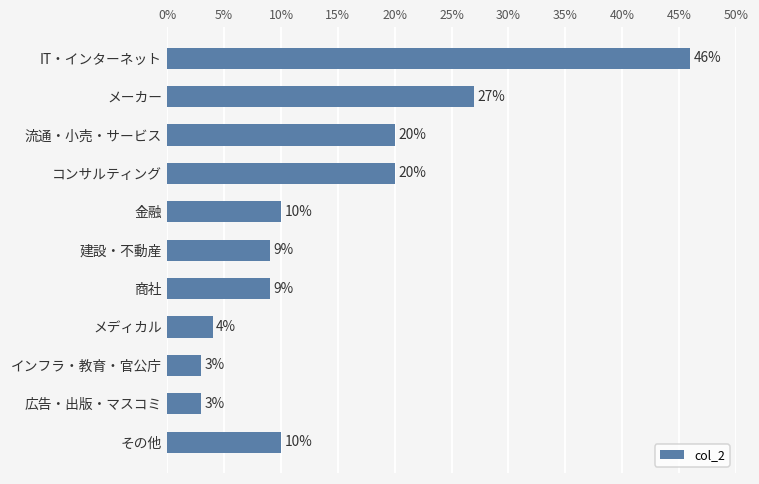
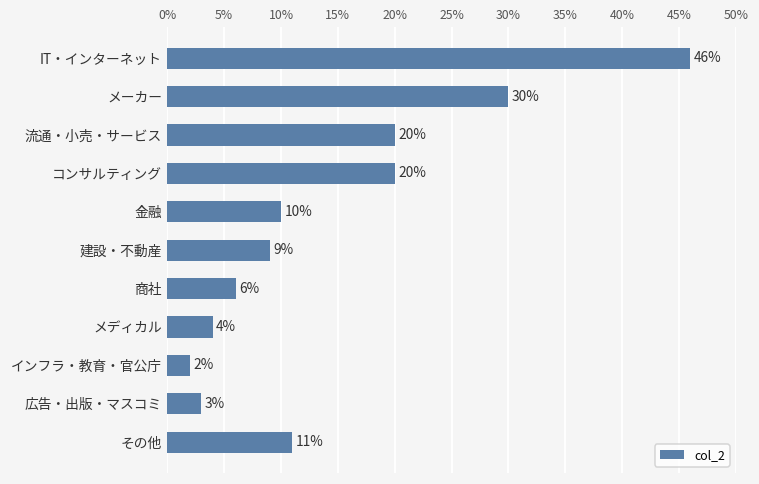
メーカー: 27% -> 30%
商社: 9% -> 6%
インフラ・教育・官公庁: 3% -> 2%
その他: 10% -> 11%
